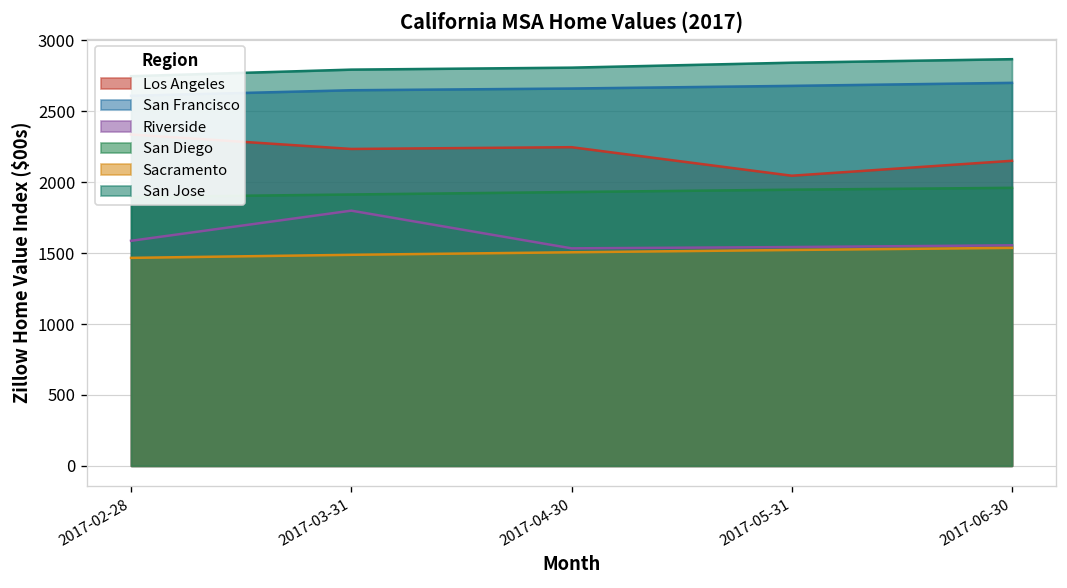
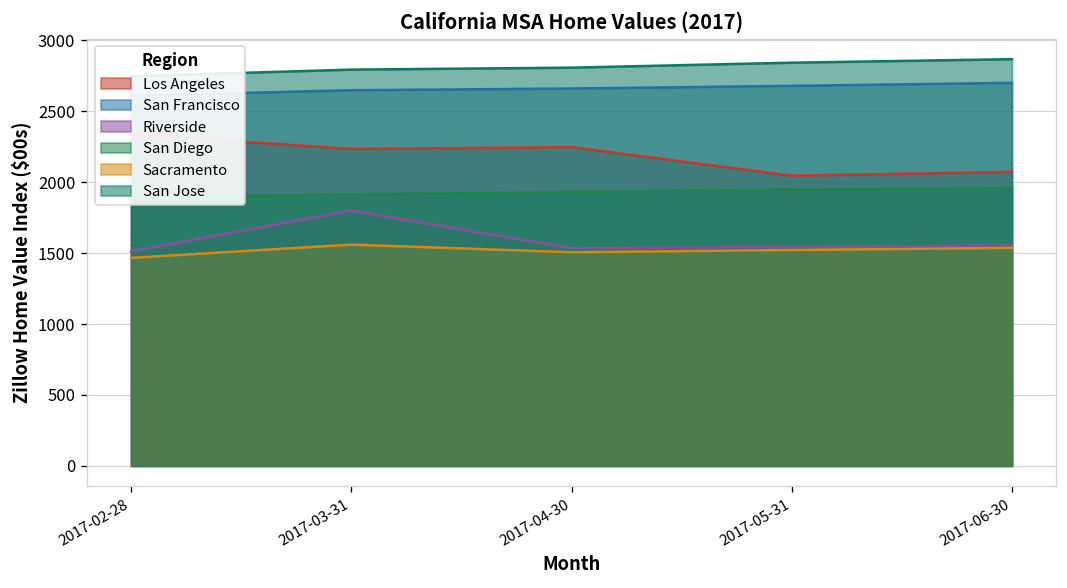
Riverside, 2017-02-28: 1590 -> 1510
Sacramento, 2017-03-31: 1490 -> 1560
Los Angeles, 2017-06-30: 2150 -> 2070
